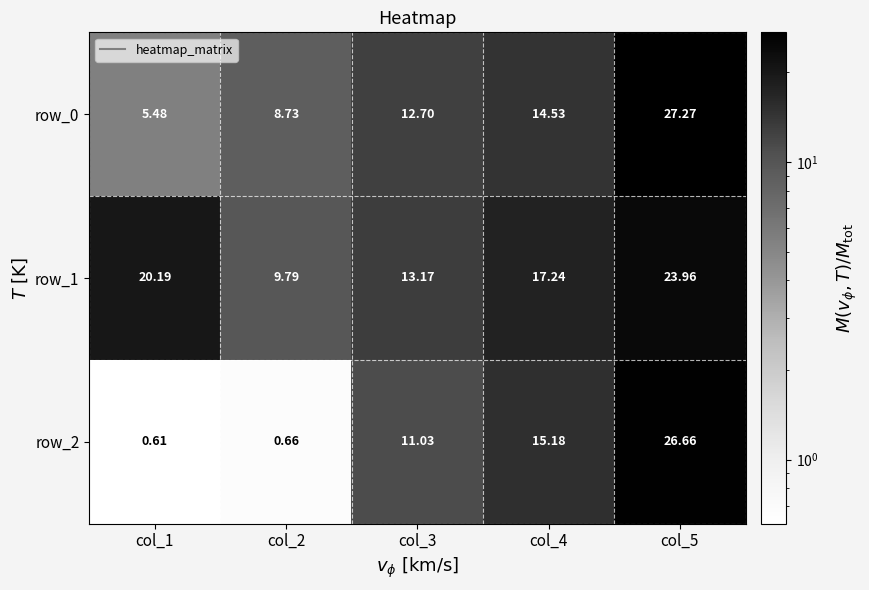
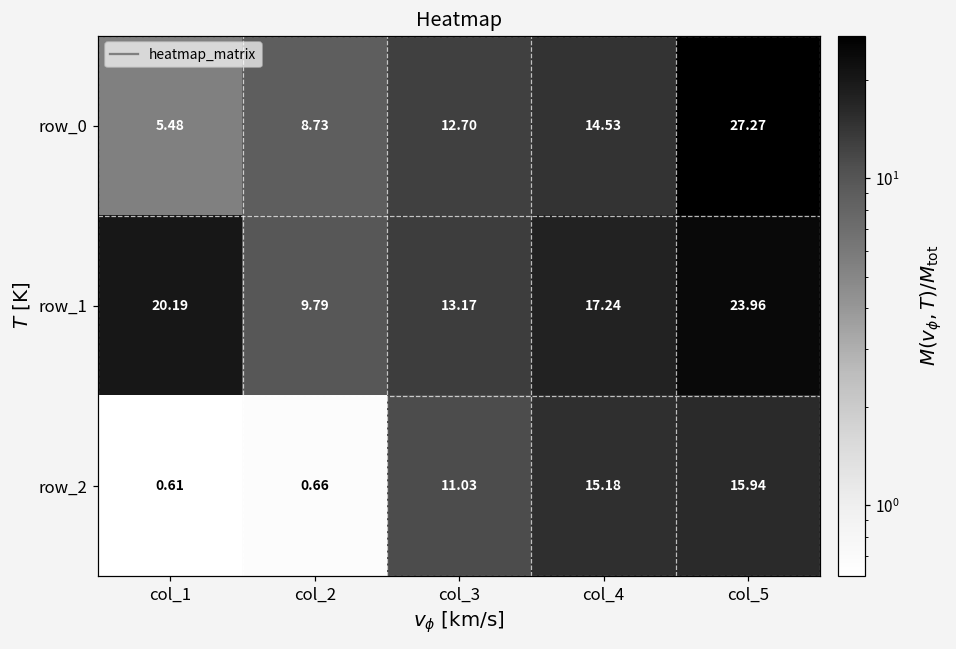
row_2, col_5: 26.66 -> 15.94
